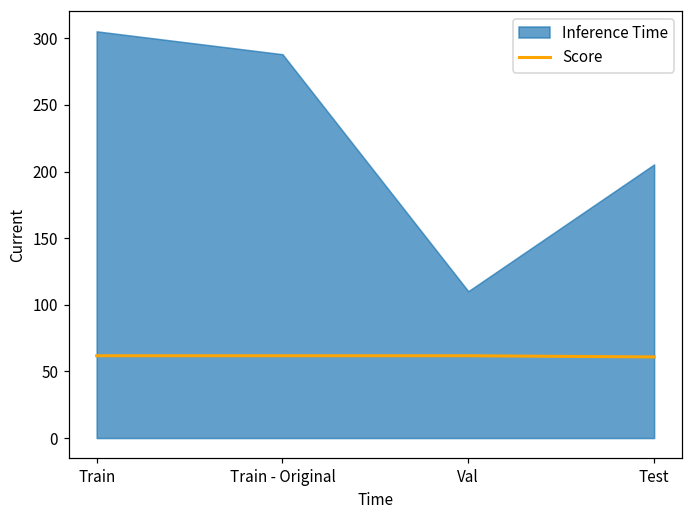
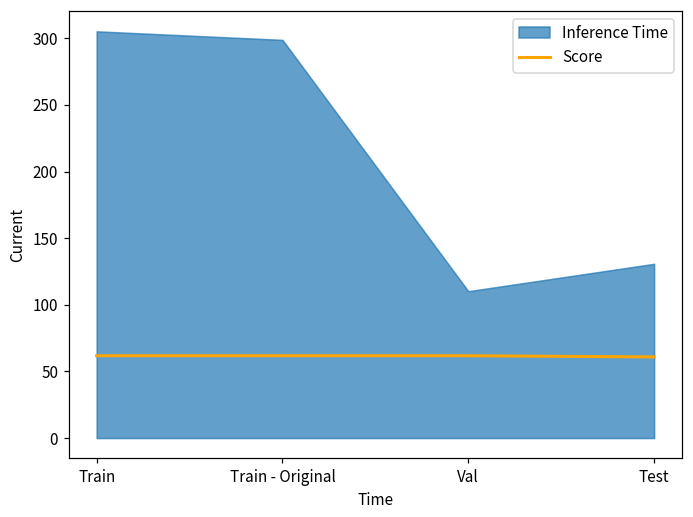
Inference Time, Train - Original: 288 -> 299
Inference Time, Test: 205 -> 131
